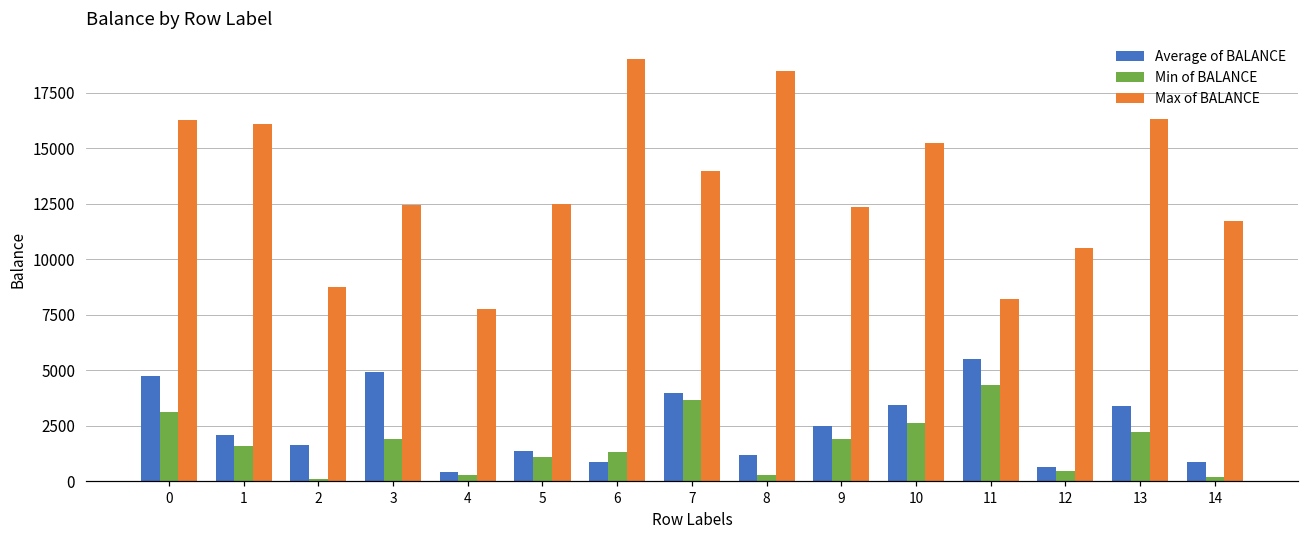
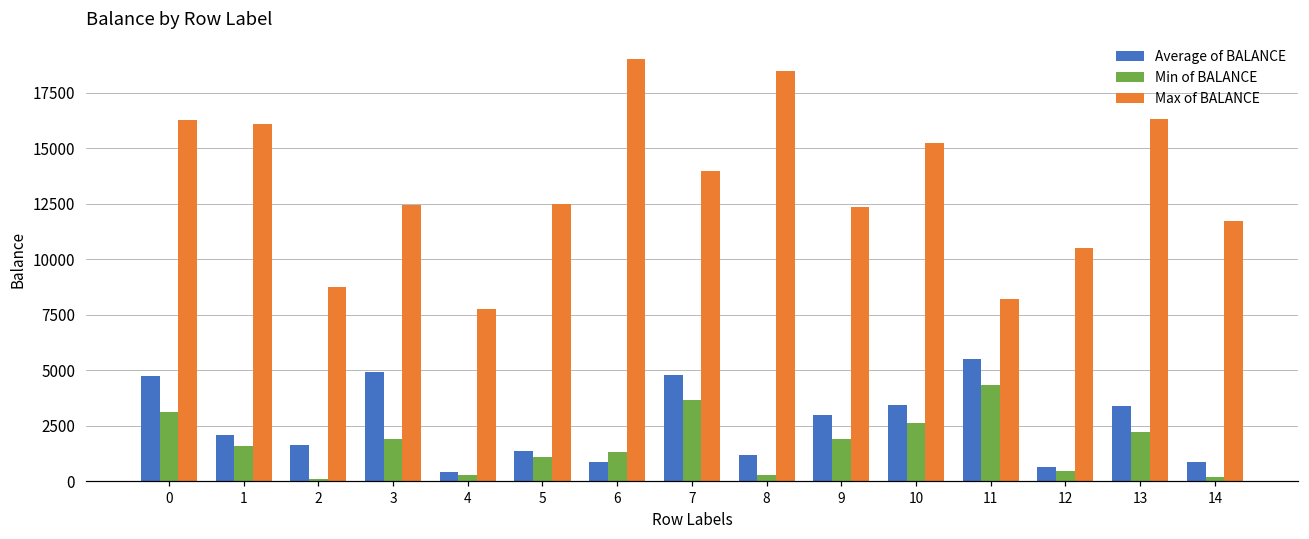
Average of BALANCE, 7: 4000 -> 4800
Average of BALANCE, 9: 2500 -> 3000
